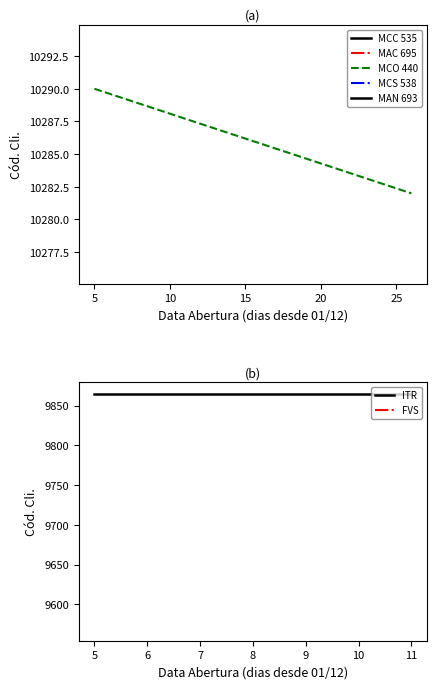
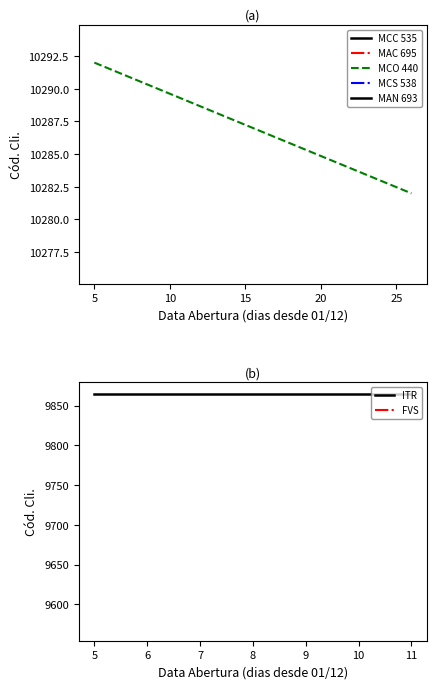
(a), MCO 440, 5: 10290 -> 10292
